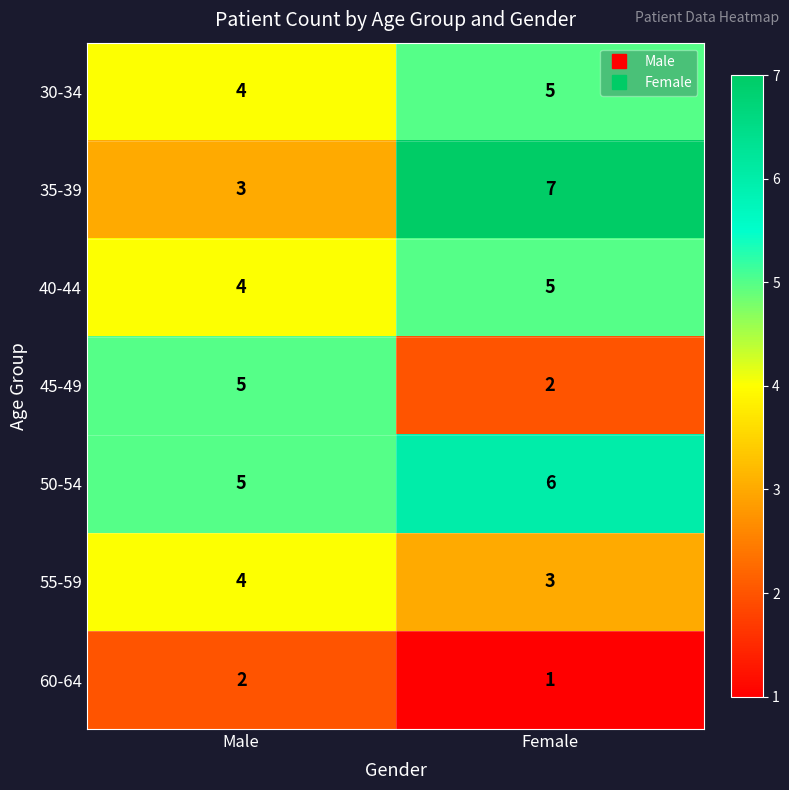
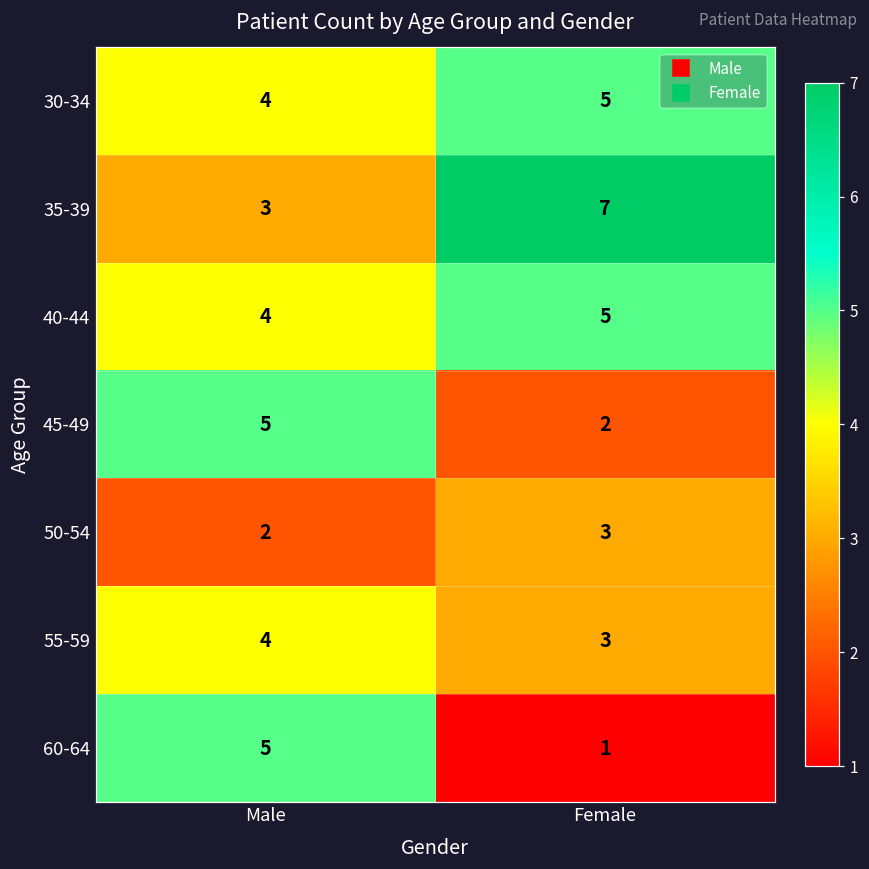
50-54, Male: 5 -> 2
50-54, Female: 6 -> 3
60-64, Male: 2 -> 5
